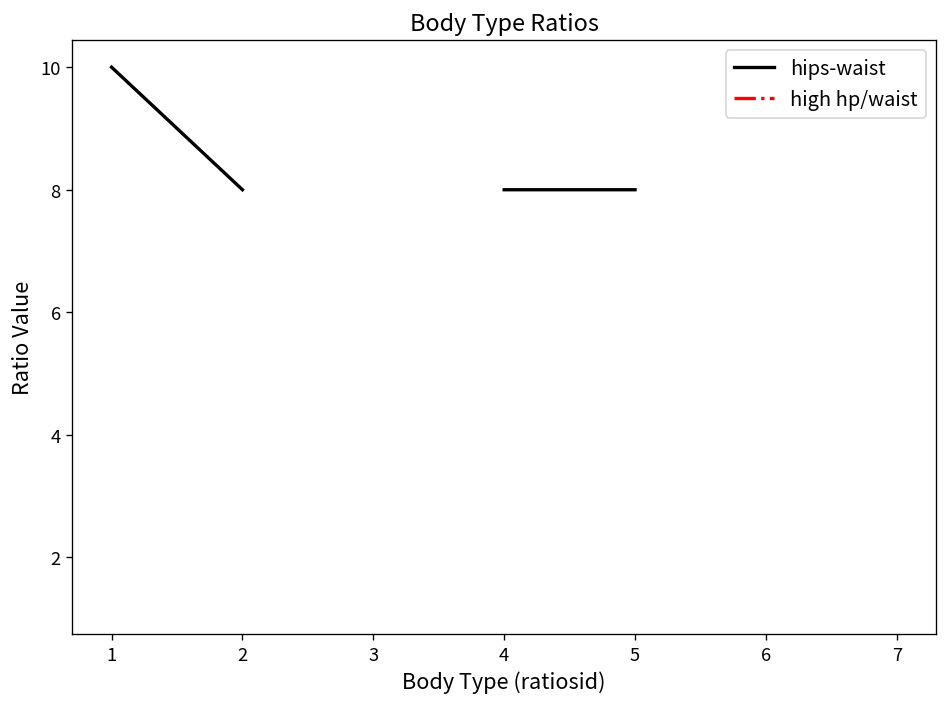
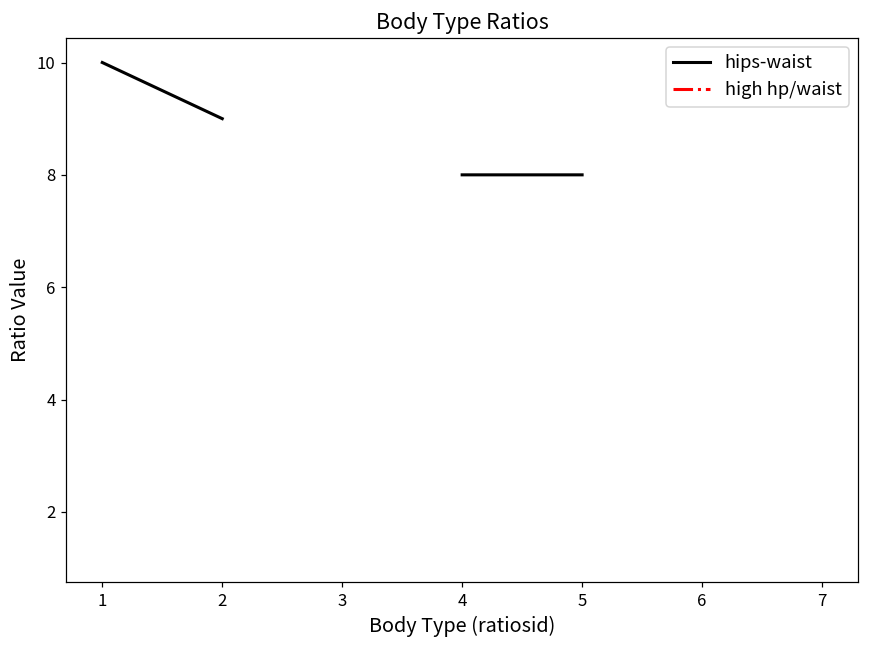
hips-waist, 2: 8 -> 9
